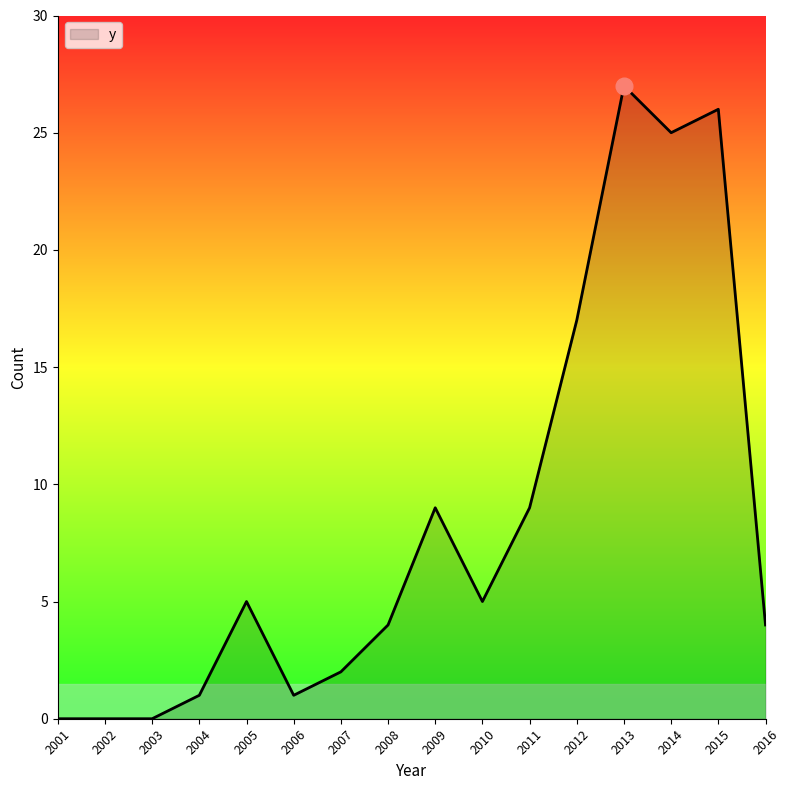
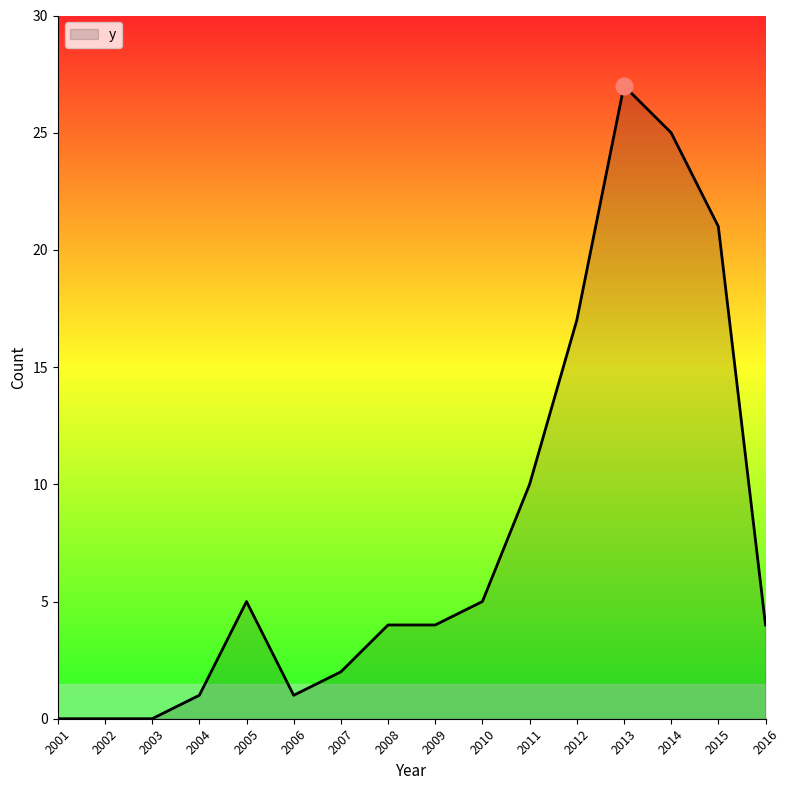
y, 2009: 9 -> 4
y, 2011: 9 -> 10
y, 2015: 26 -> 21
